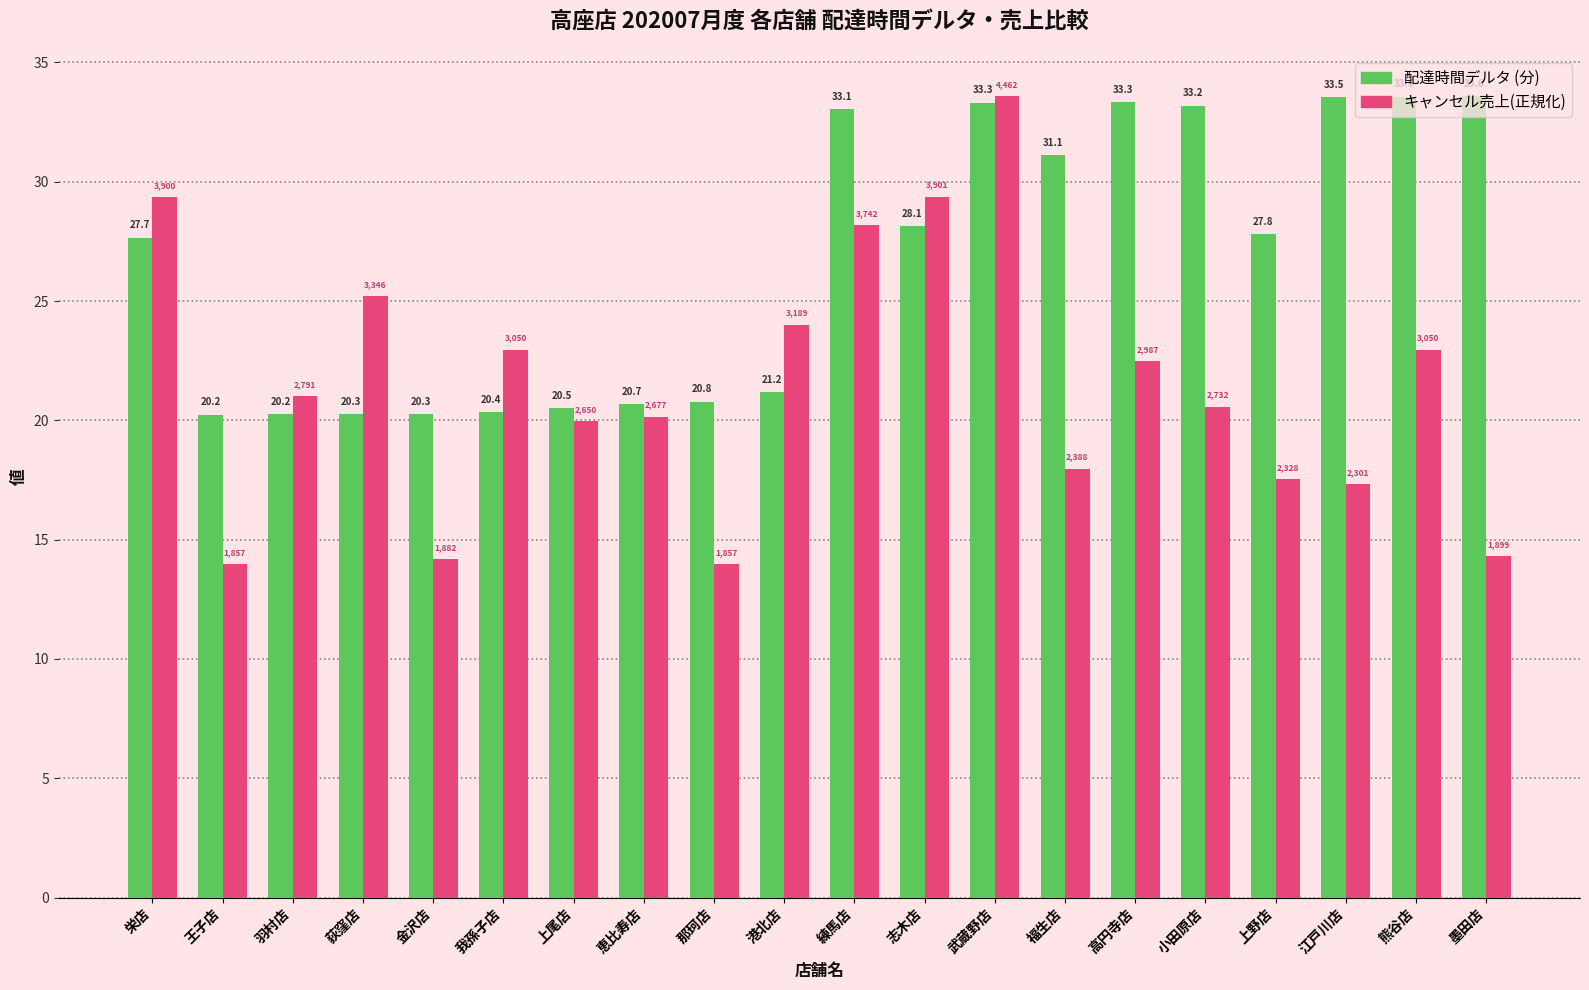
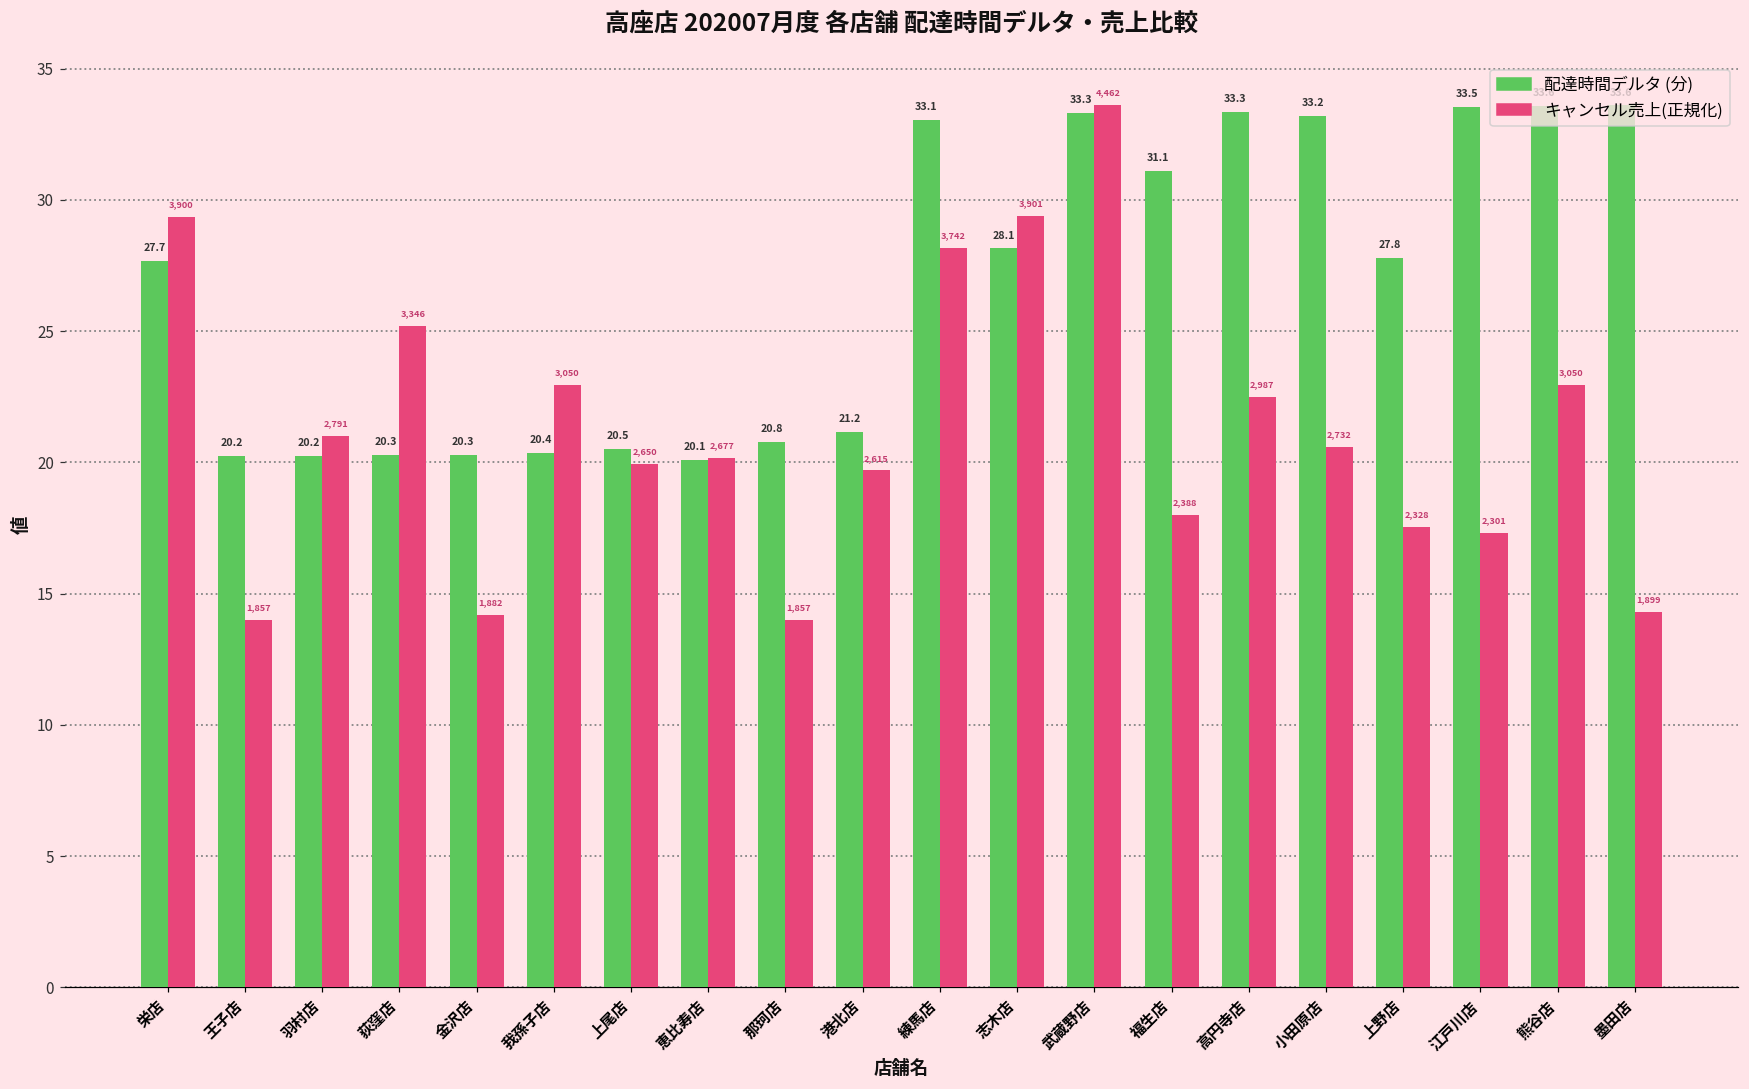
配達時間デルタ (分), 恵比寿店: 20.7 -> 20.1
キャンセル売上(正規化), 港北店: 3,189 -> 2,615
